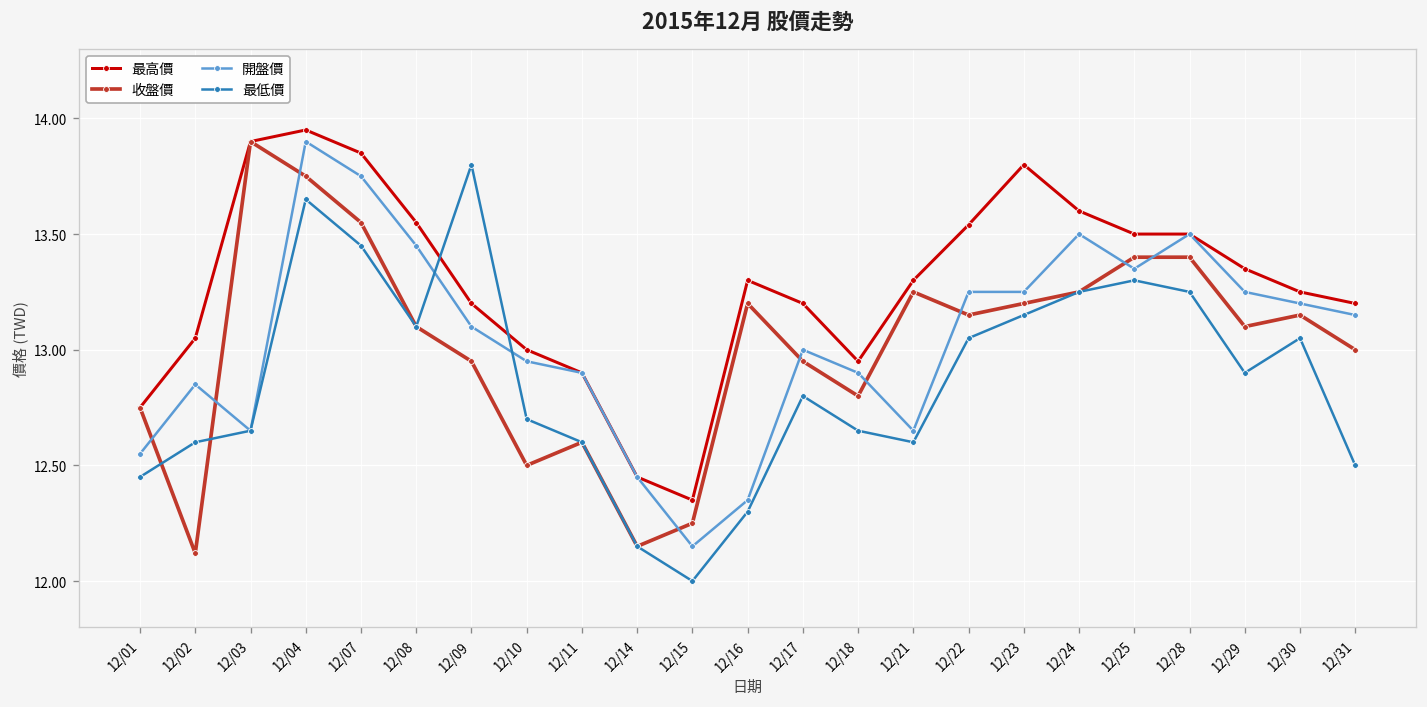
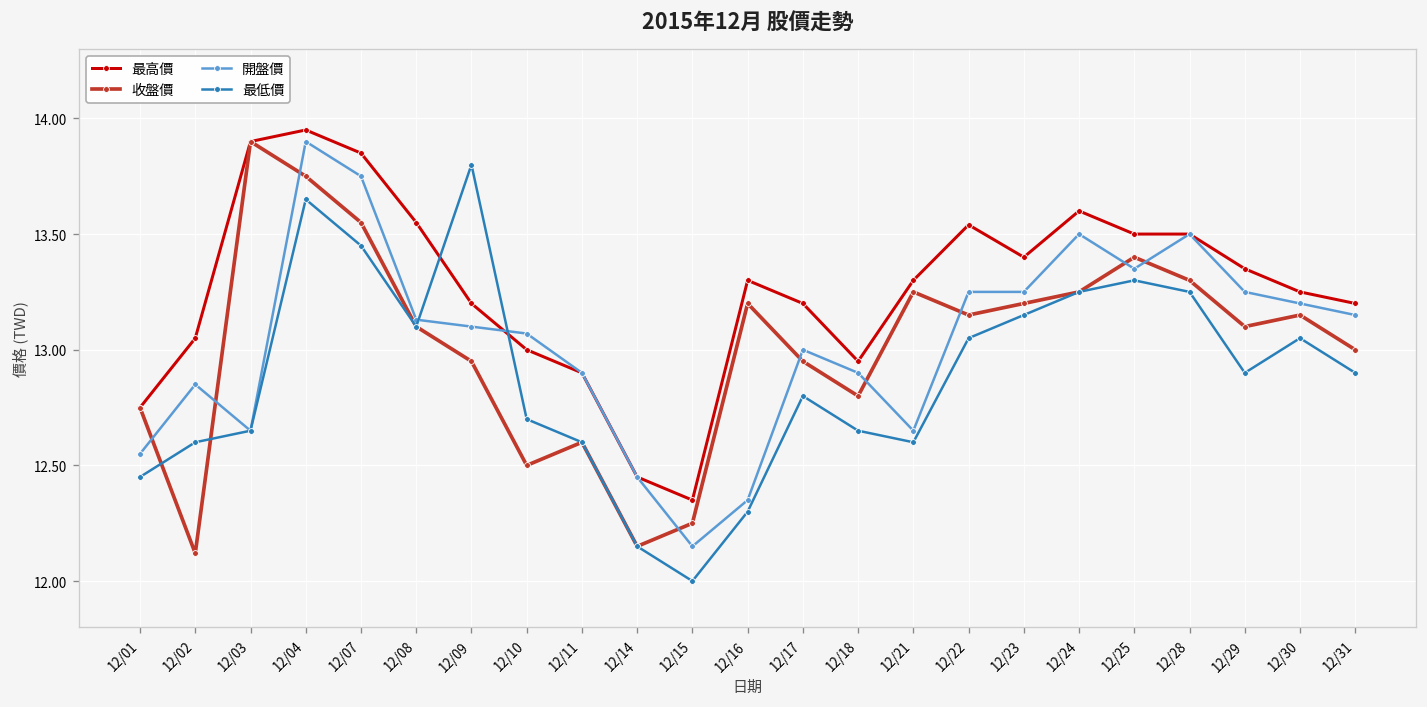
開盤價, 12/08: 13.45 -> 13.13
開盤價, 12/10: 12.95 -> 13.07
最高價, 12/23: 13.8 -> 13.4
收盤價, 12/28: 13.4 -> 13.3
最低價, 12/31: 12.5 -> 12.9
